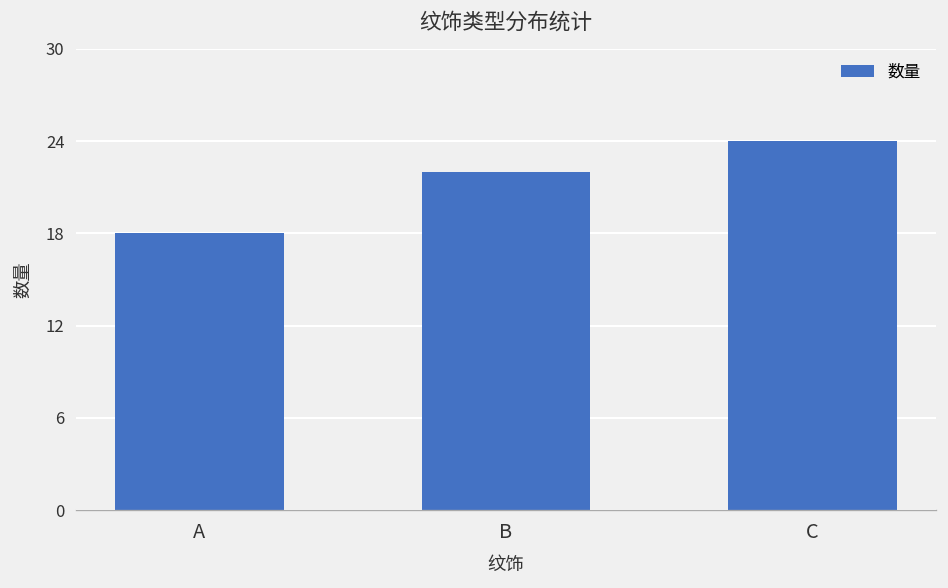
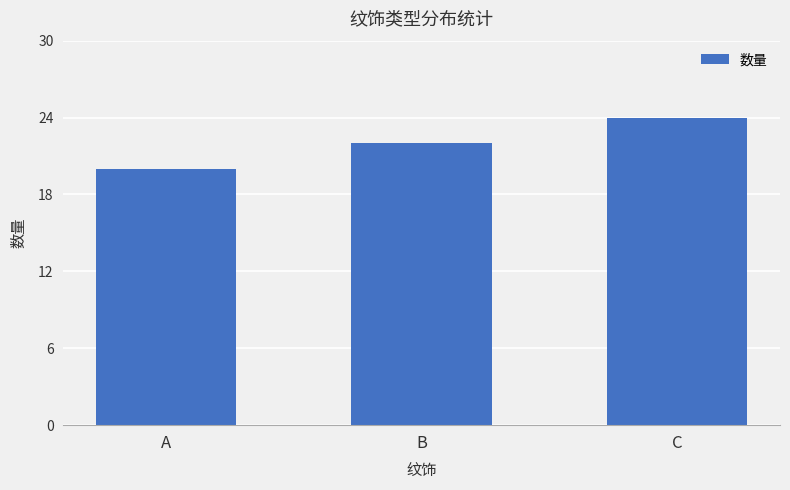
A: 18 -> 20
